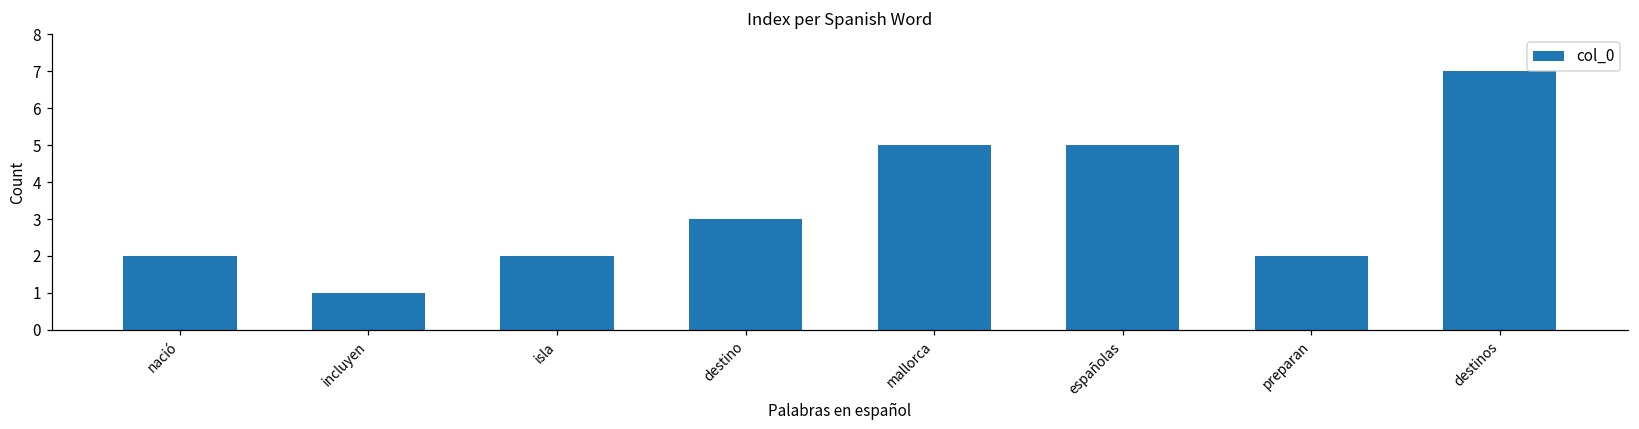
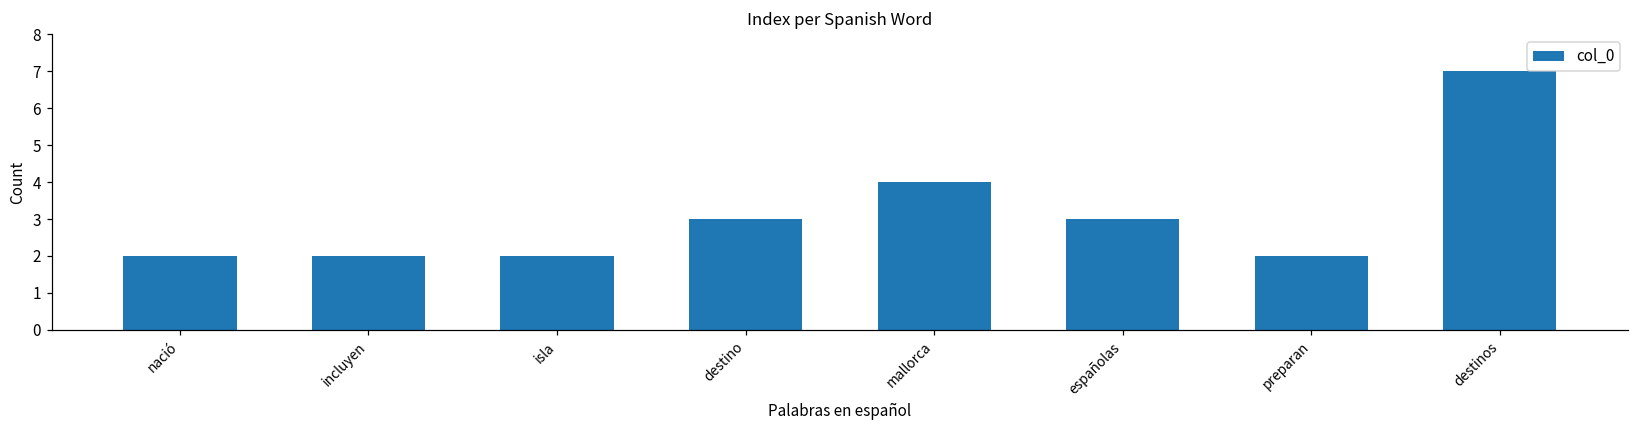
incluyen: 1 -> 2
mallorca: 5 -> 4
españolas: 5 -> 3
